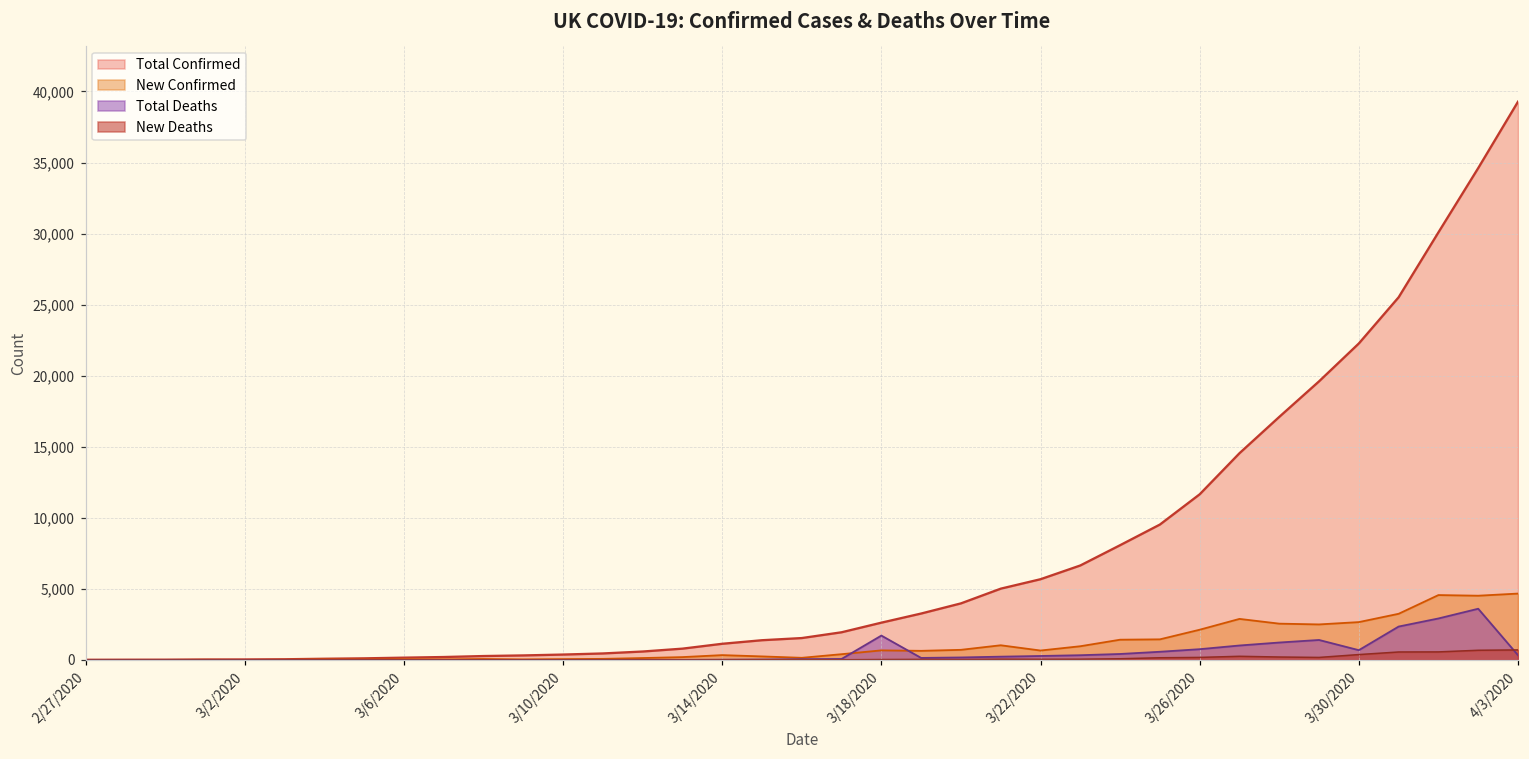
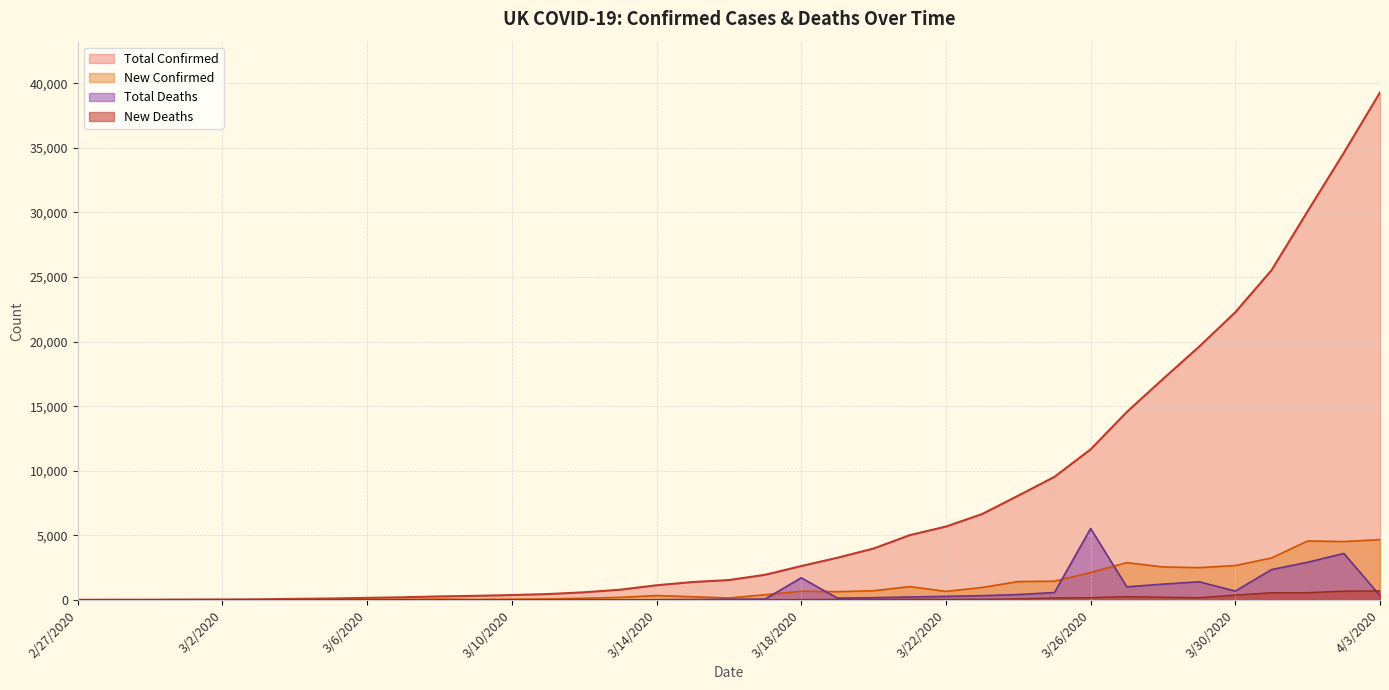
Total Deaths, 3/26/2020: 800 -> 5,500
